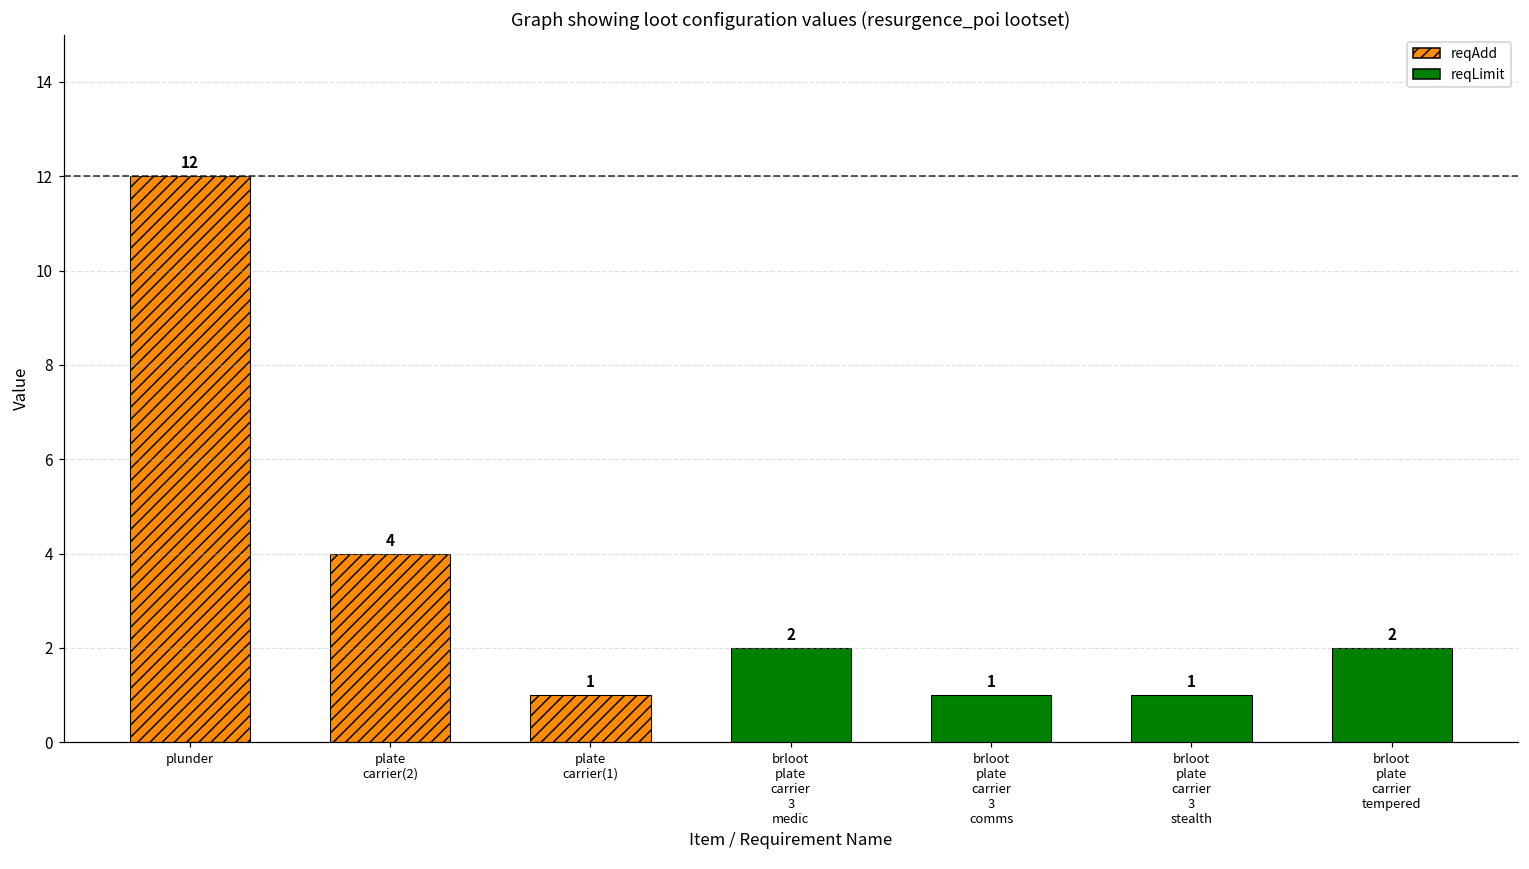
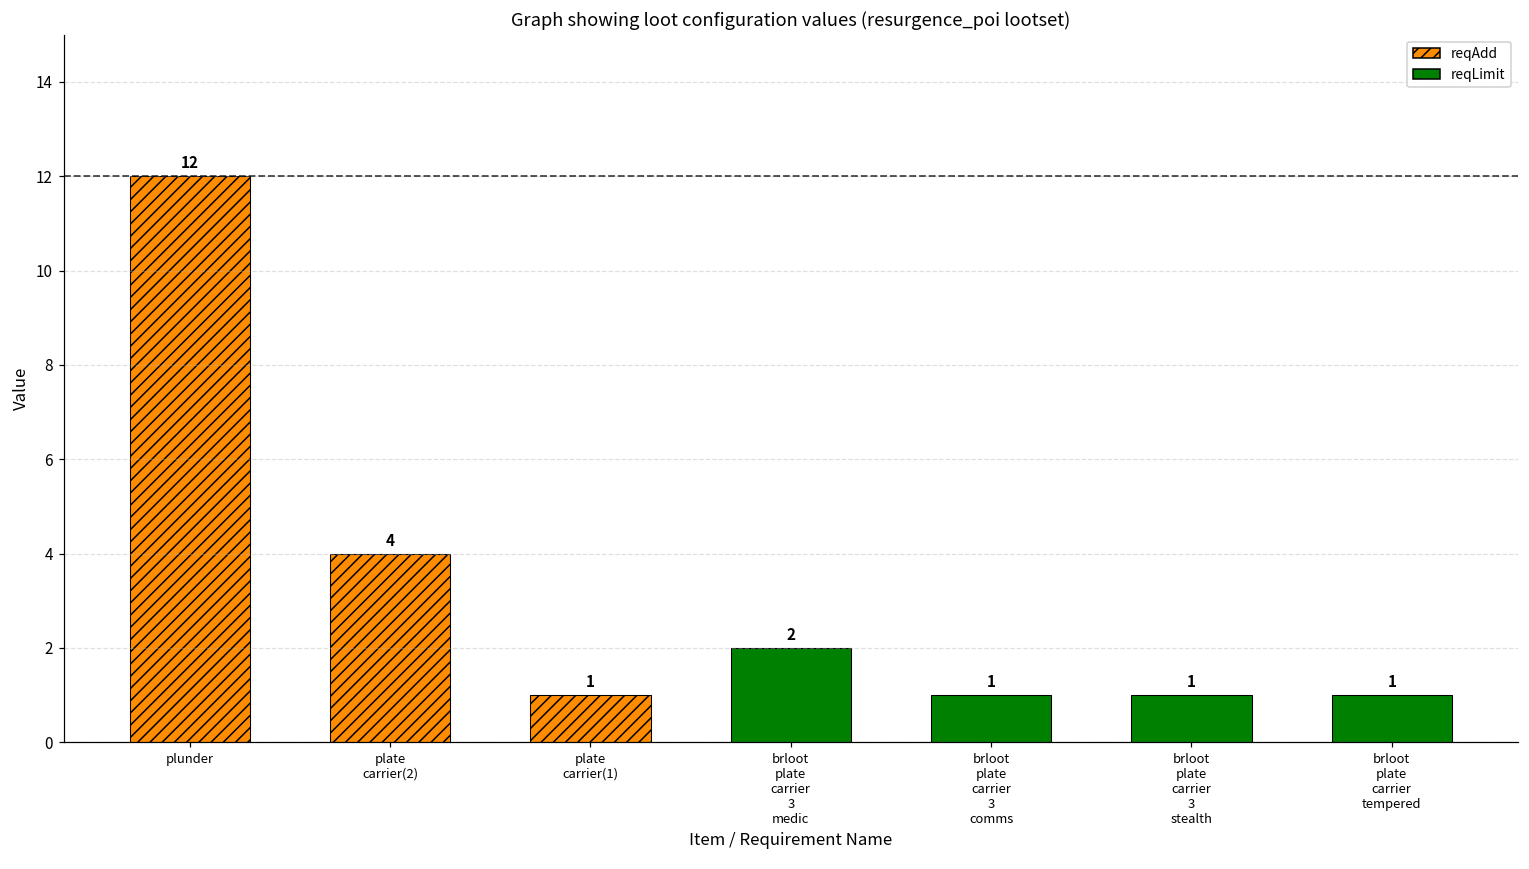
brloot plate carrier tempered: 2 -> 1
